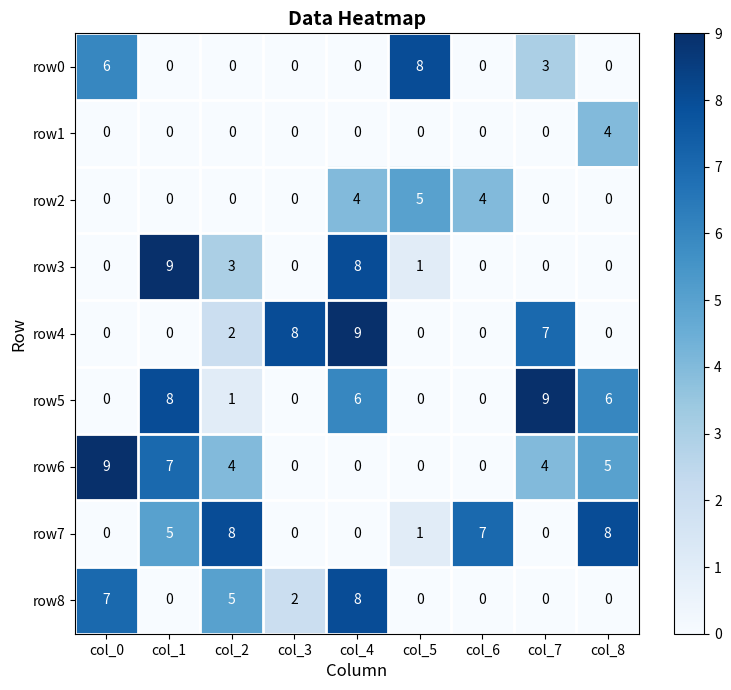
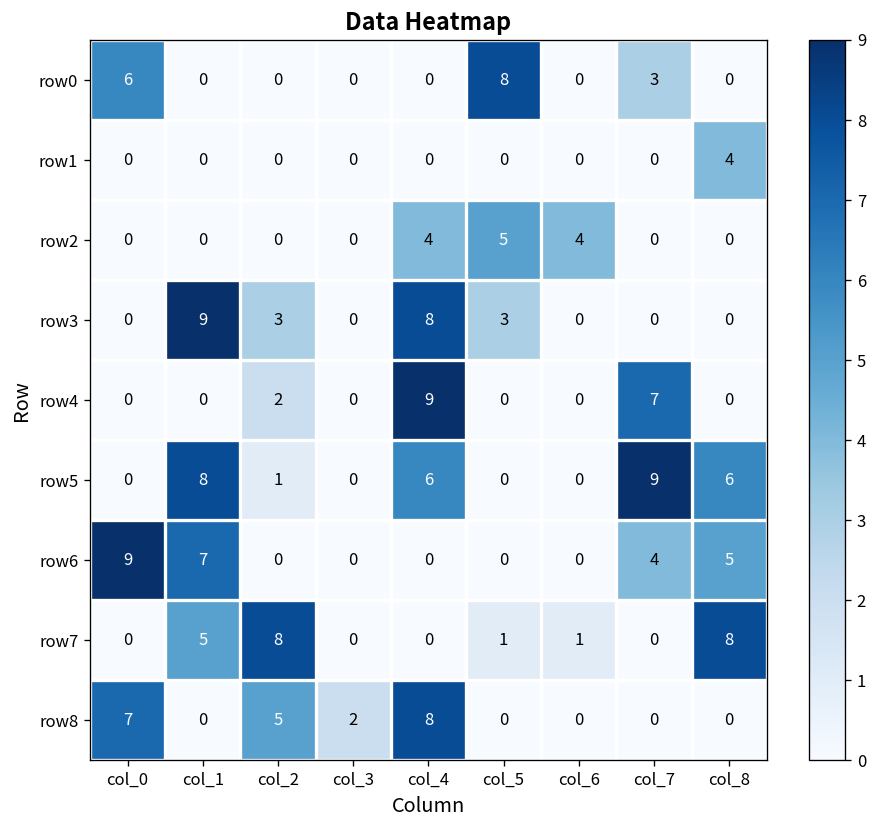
row3, col_5: 1 -> 3
row4, col_3: 8 -> 0
row6, col_2: 4 -> 0
row7, col_6: 7 -> 1
